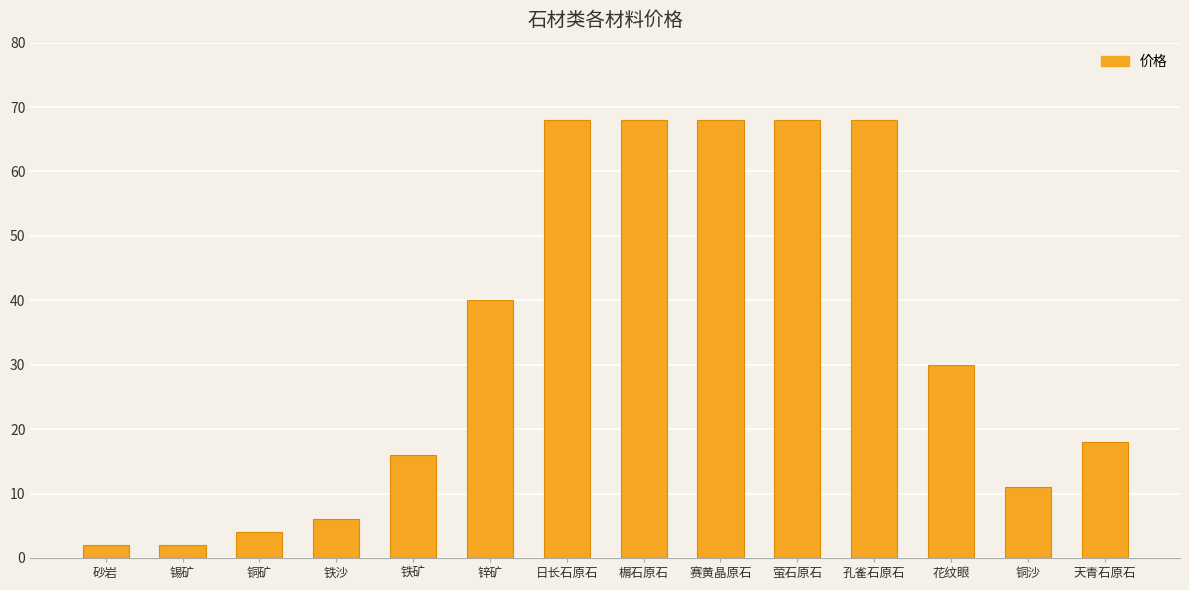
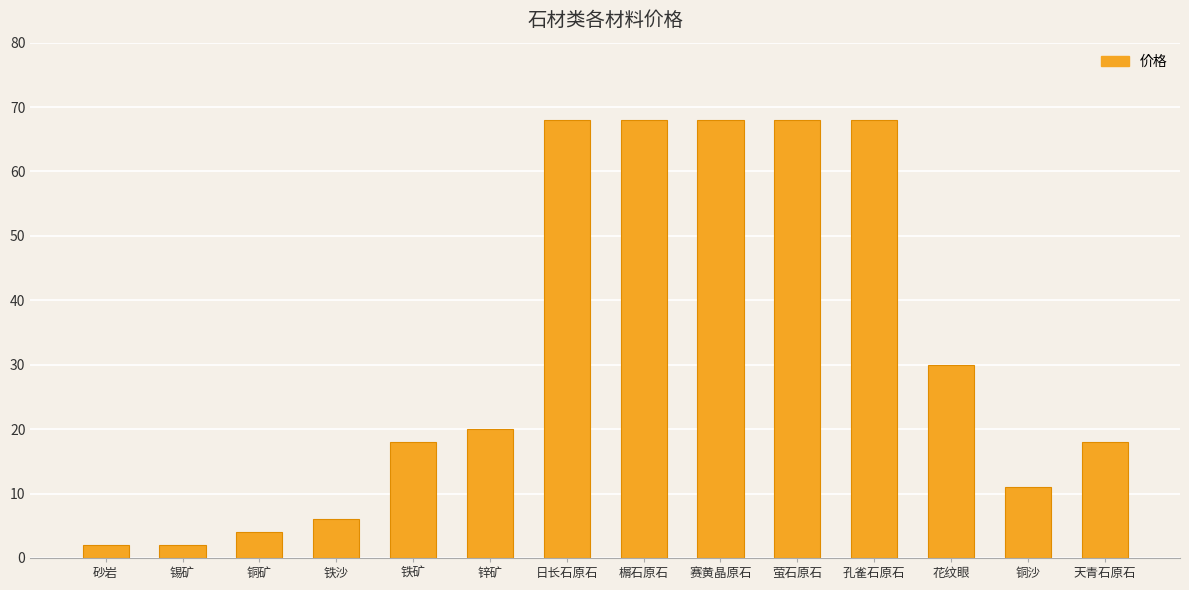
铁矿: 16 -> 18
锌矿: 40 -> 20
